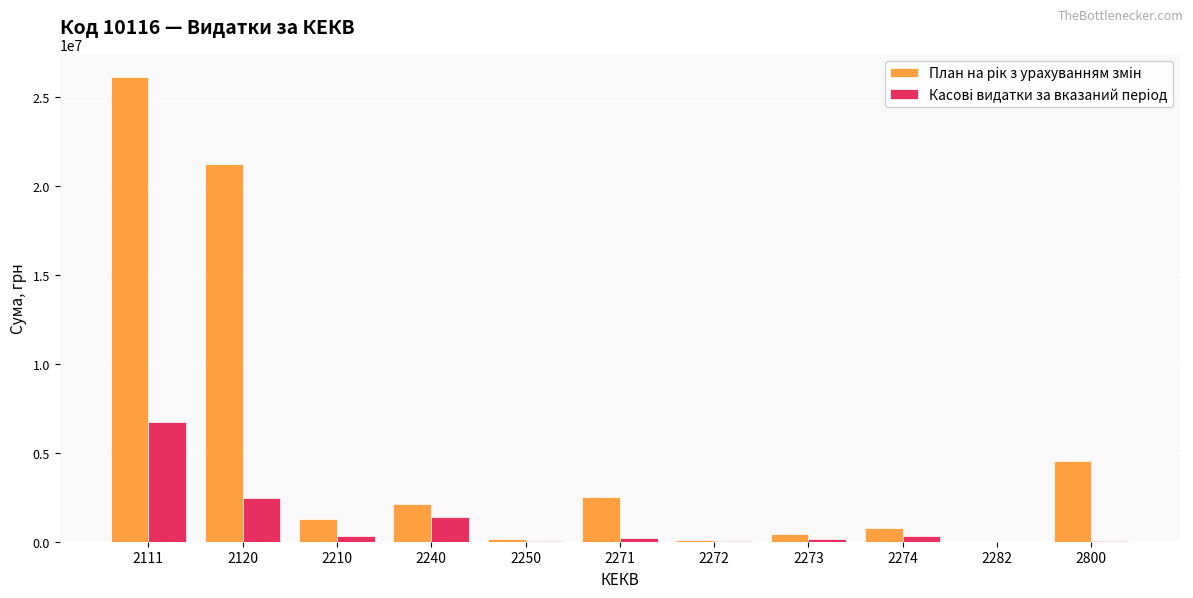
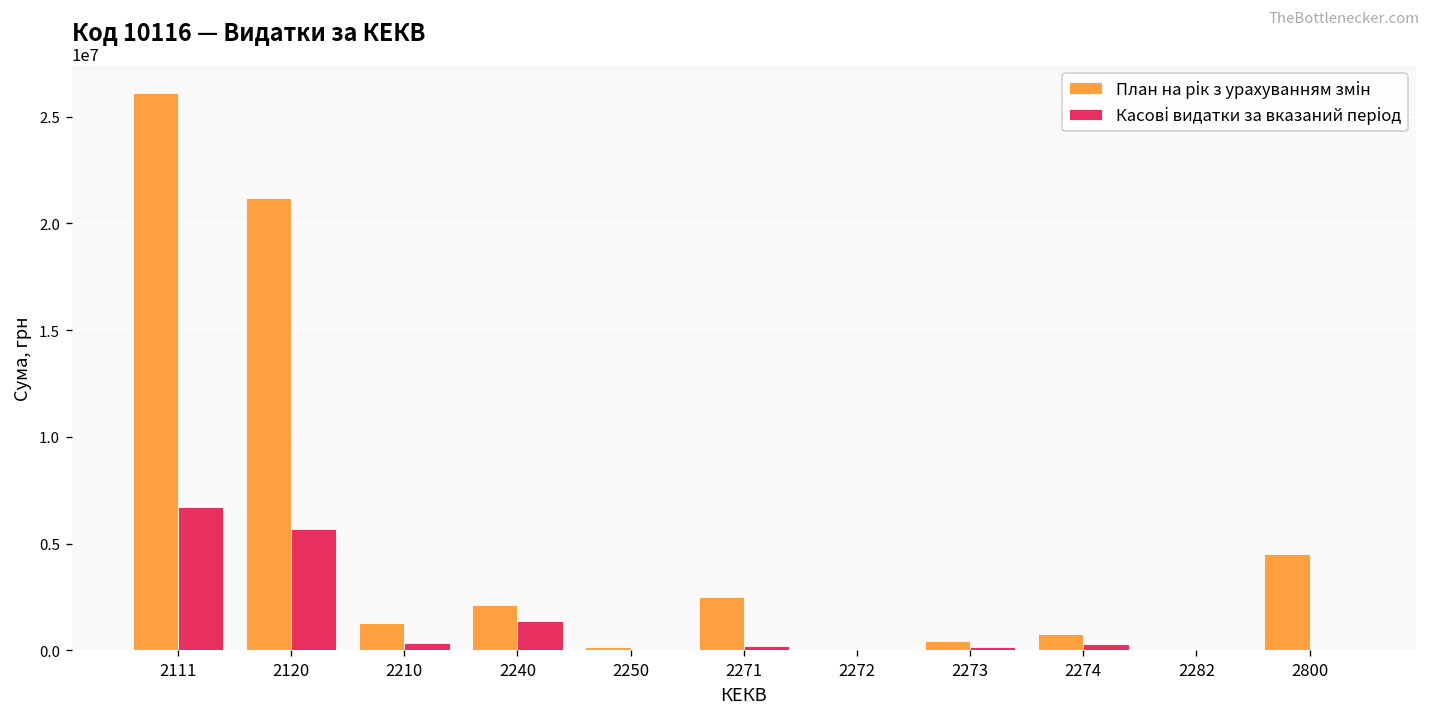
Касові видатки за вказаний період, 2120: 2500000 -> 5700000
